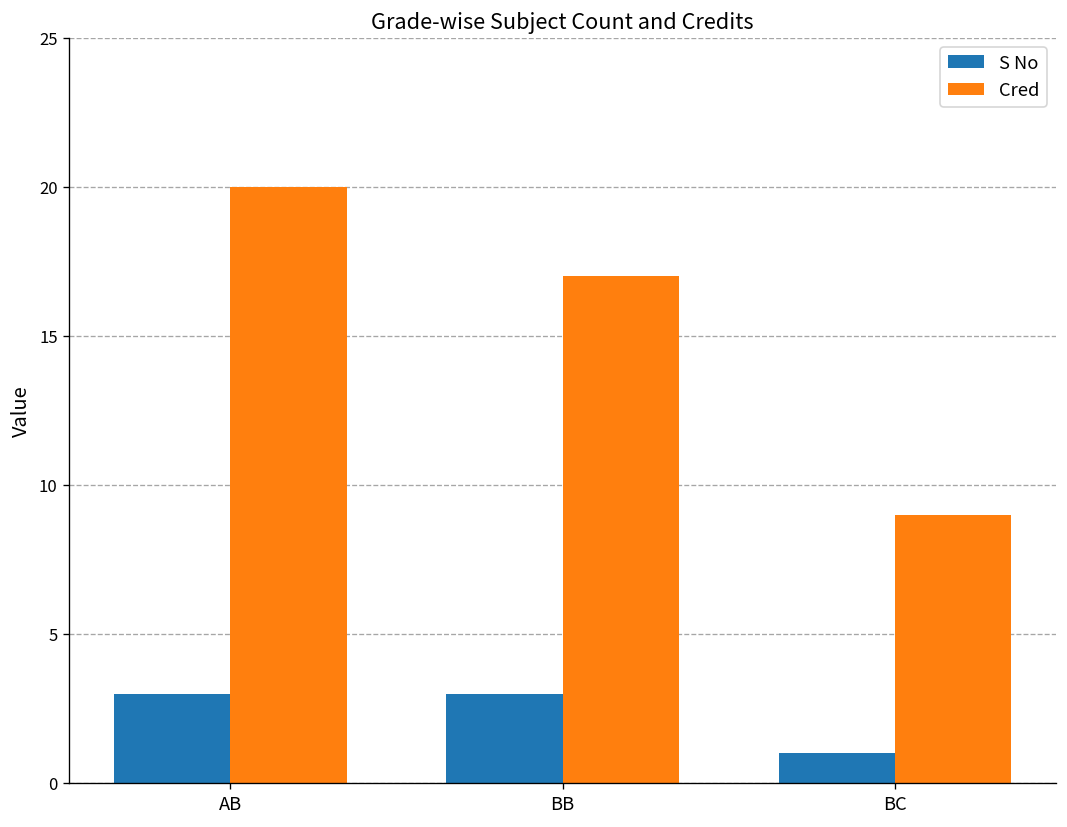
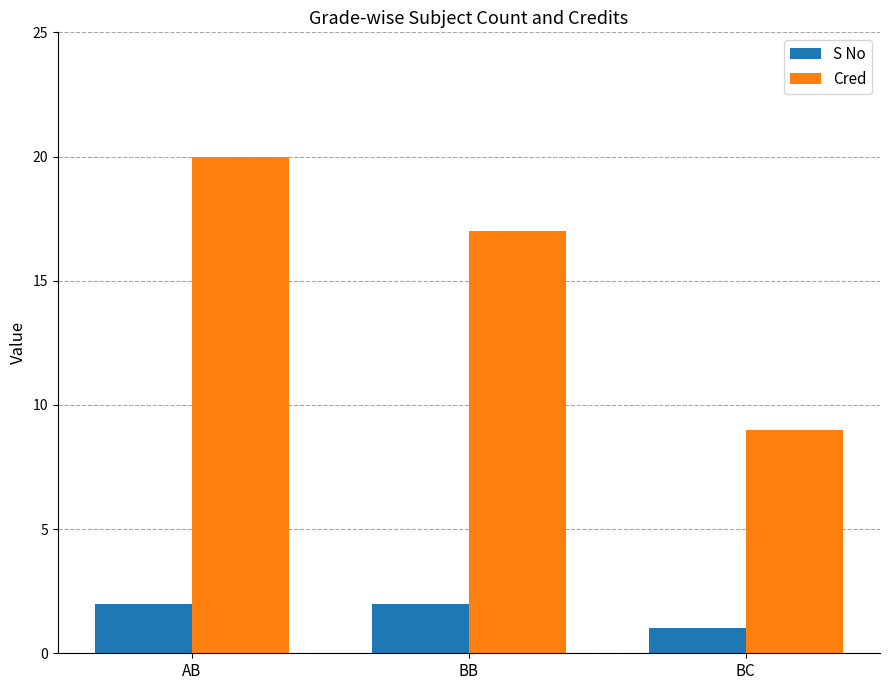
S No, AB: 3 -> 2
S No, BB: 3 -> 2
